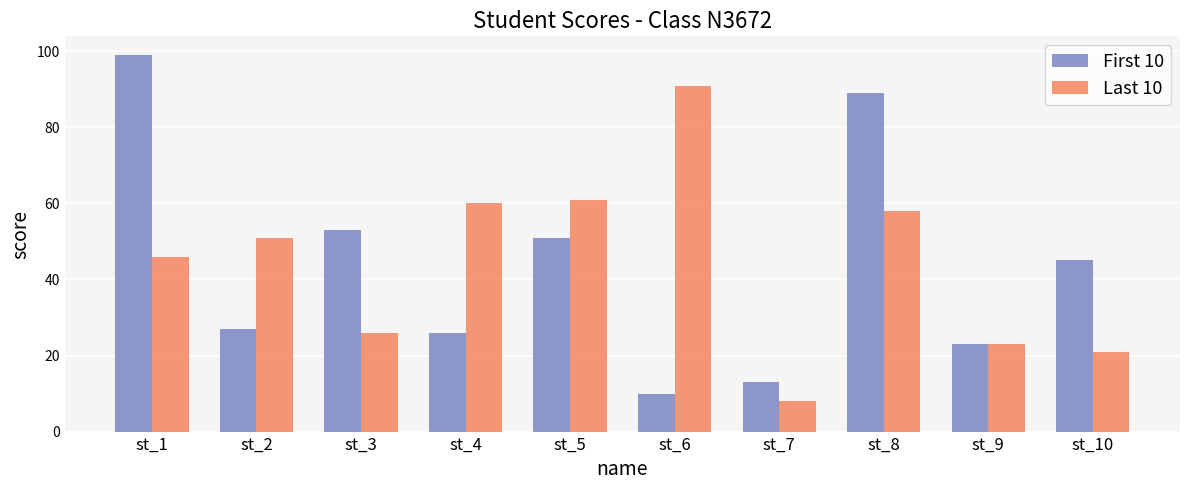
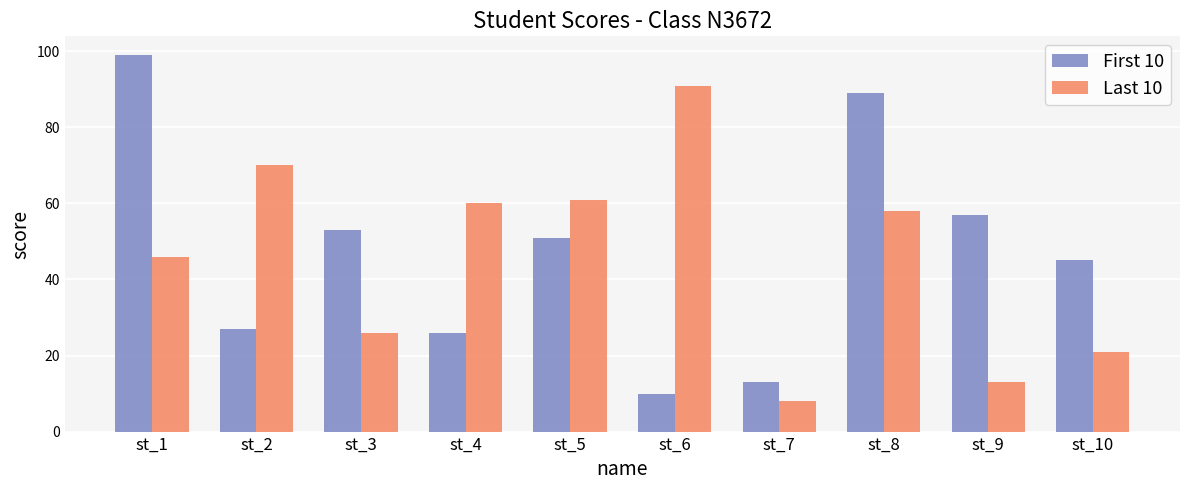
Last 10, st_2: 51 -> 70
First 10, st_9: 23 -> 57
Last 10, st_9: 23 -> 13
